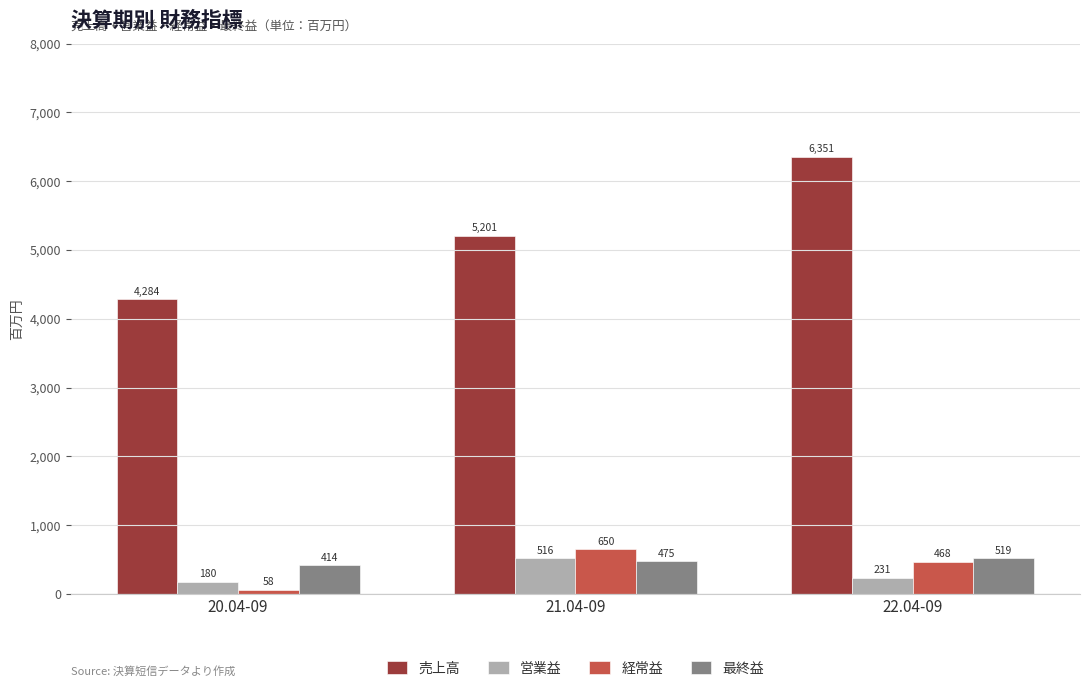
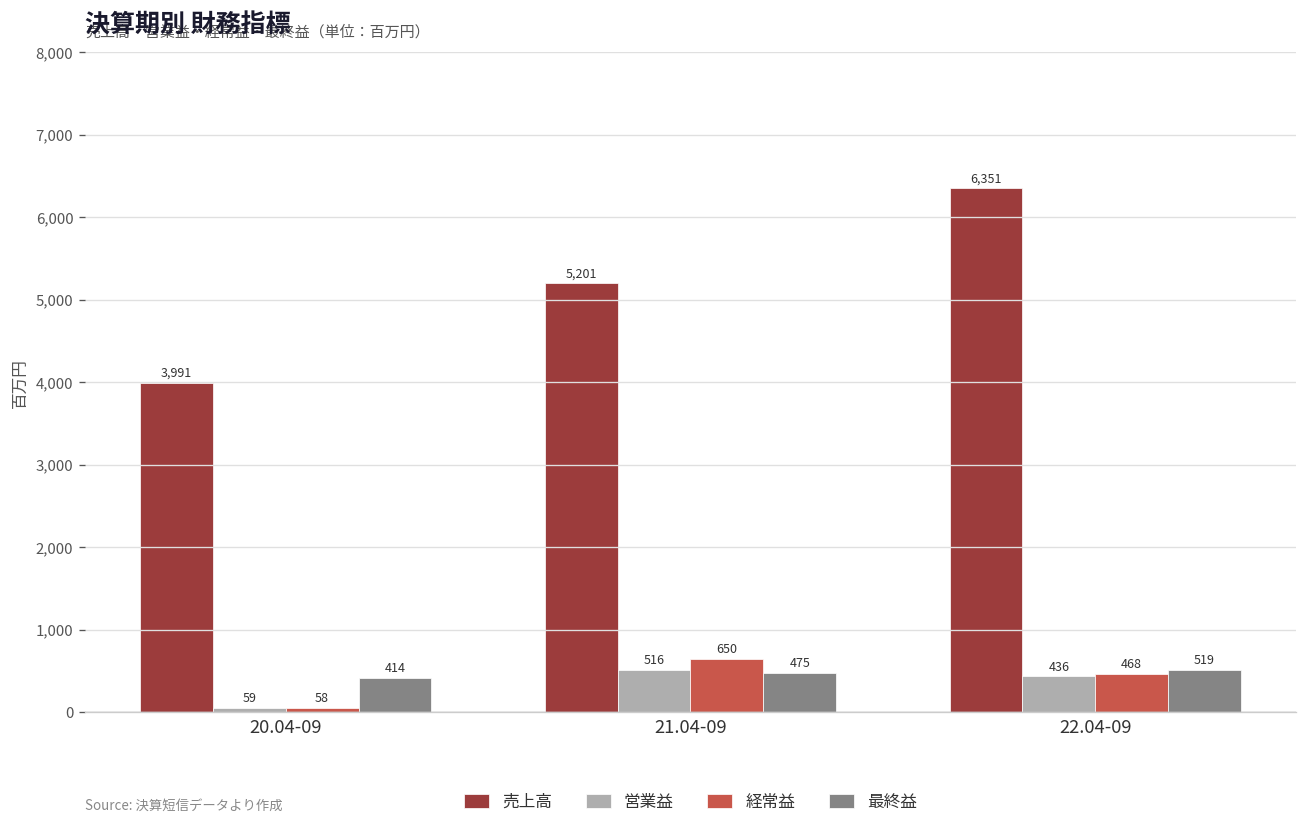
売上高, 20.04-09: 4,284 -> 3,991
営業益, 20.04-09: 180 -> 59
営業益, 22.04-09: 231 -> 436
